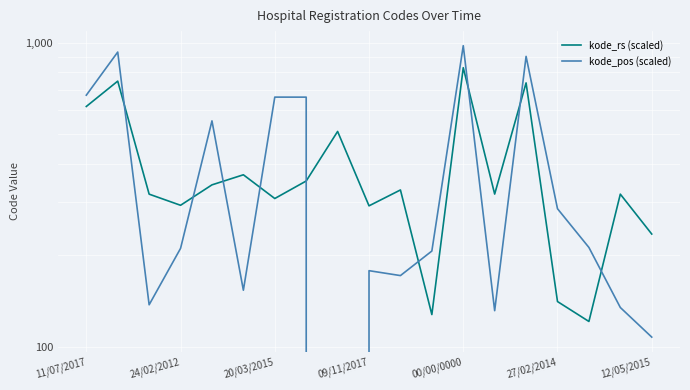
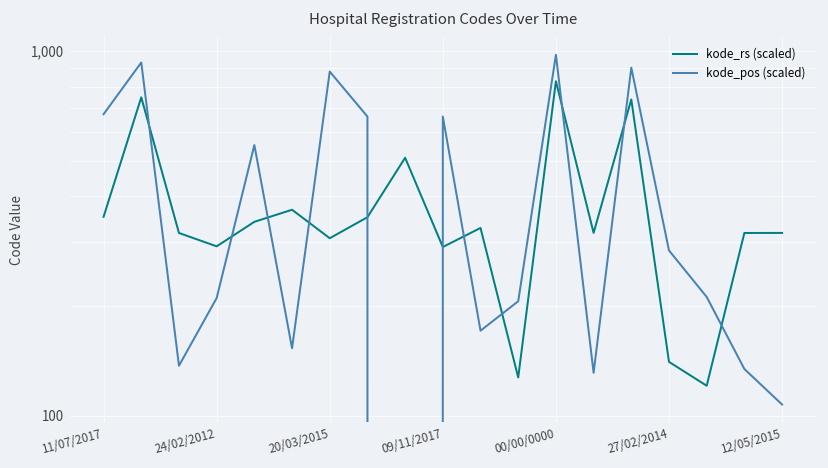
kode_rs (scaled), 11/07/2017: 620 -> 350
kode_pos (scaled), 20/03/2015: 660 -> 880
kode_pos (scaled), 09/11/2017: 180 -> 660
kode_rs (scaled), 12/05/2015: 230 -> 320
